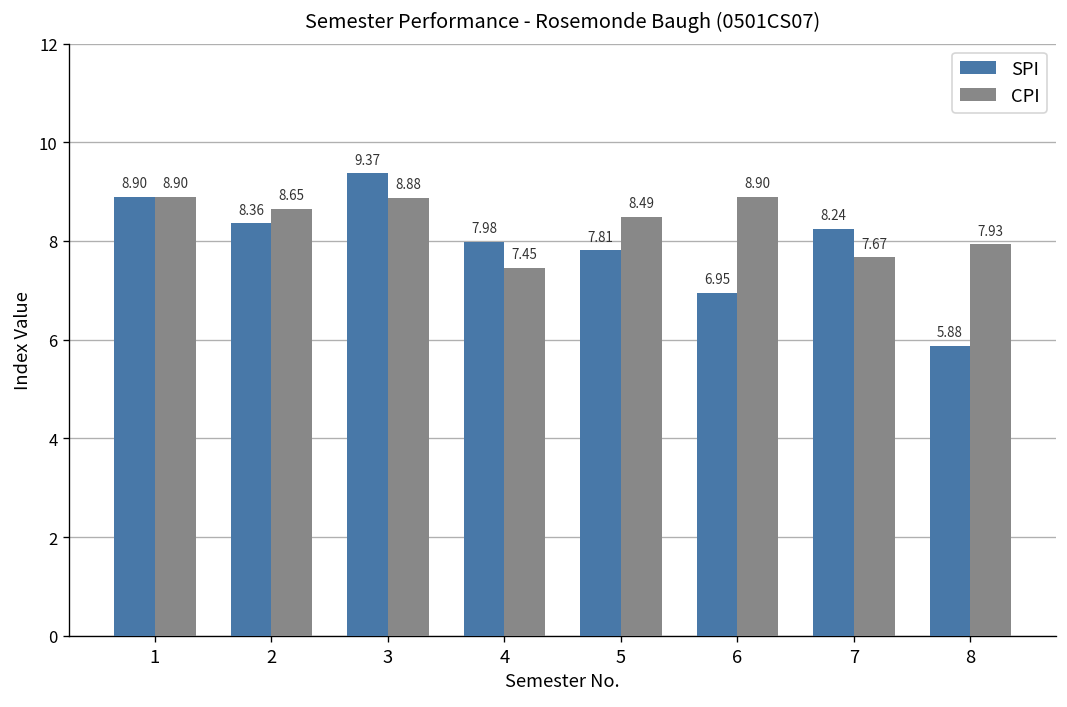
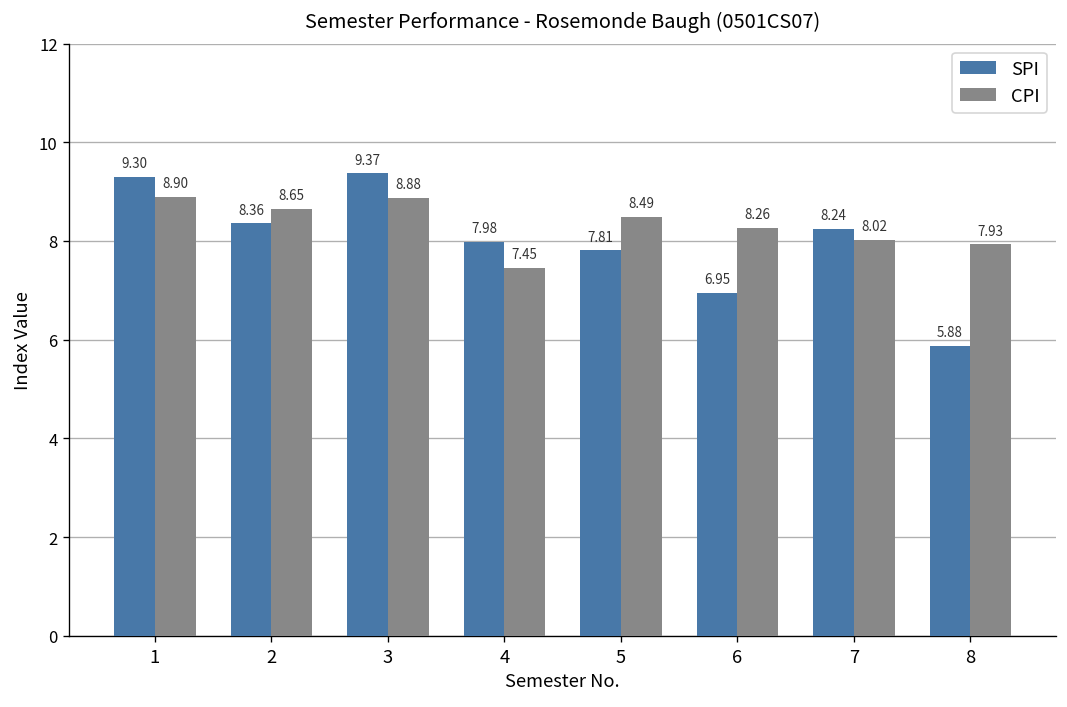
SPI, 1: 8.90 -> 9.30
CPI, 6: 8.90 -> 8.26
CPI, 7: 7.67 -> 8.02
